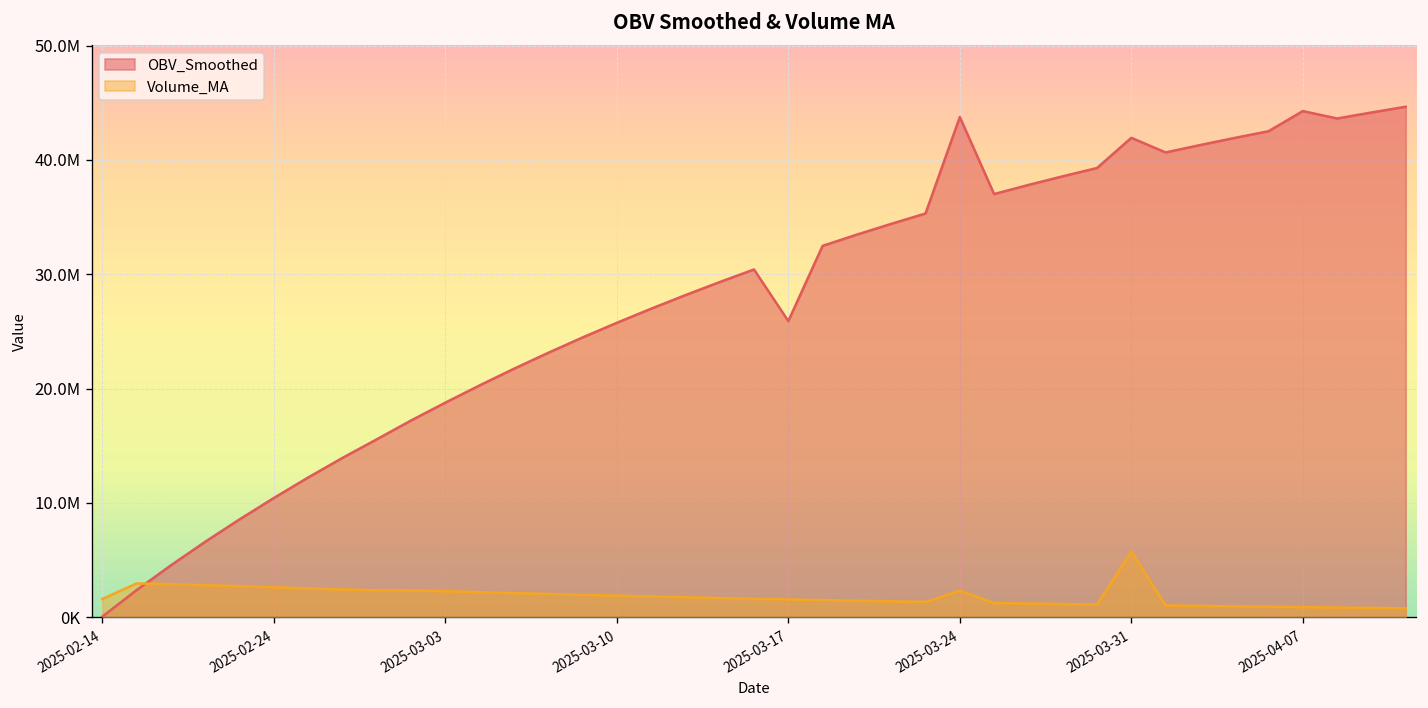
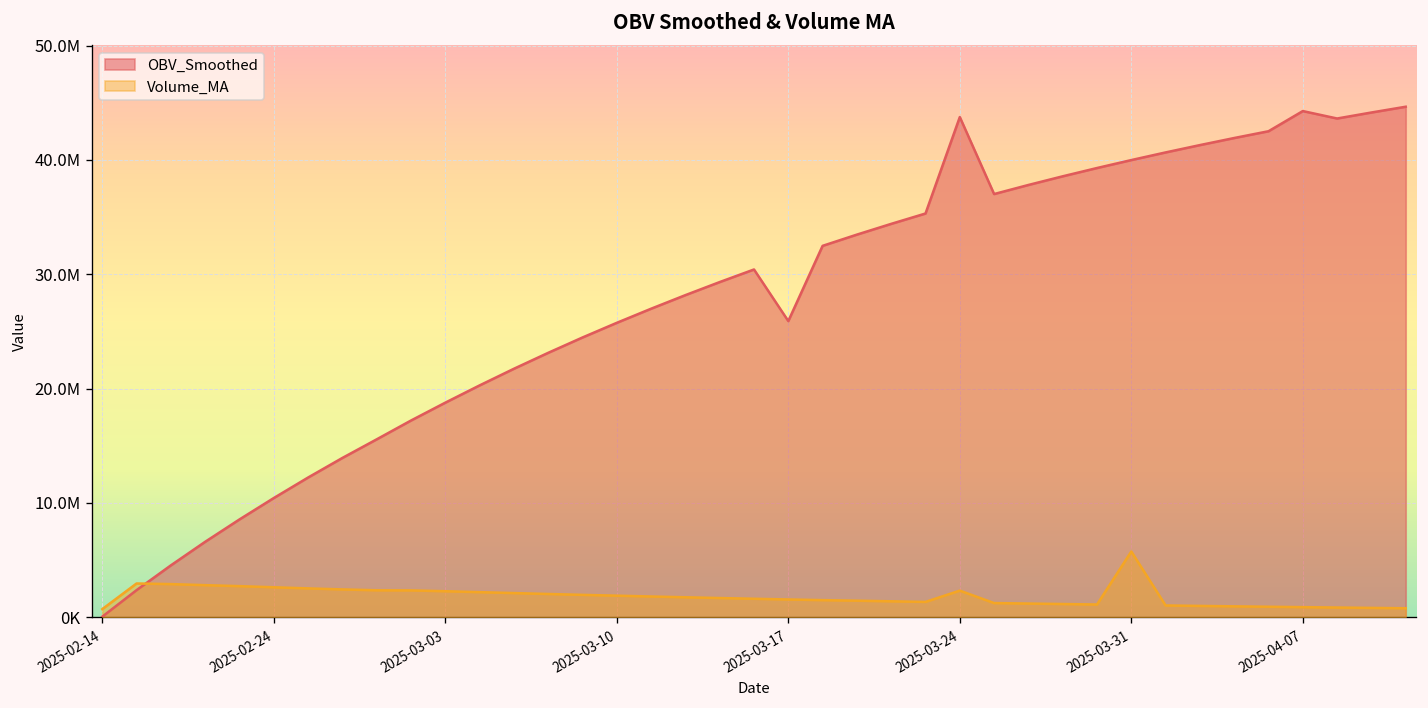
Volume_MA, 2025-02-14: 2000000 -> 1000000
OBV_Smoothed, 2025-03-31: 42000000 -> 40000000
